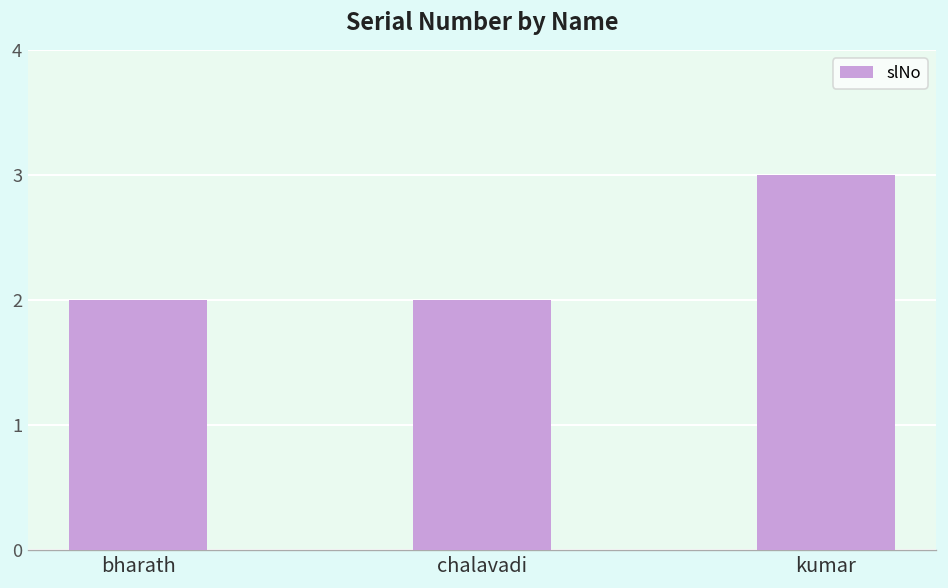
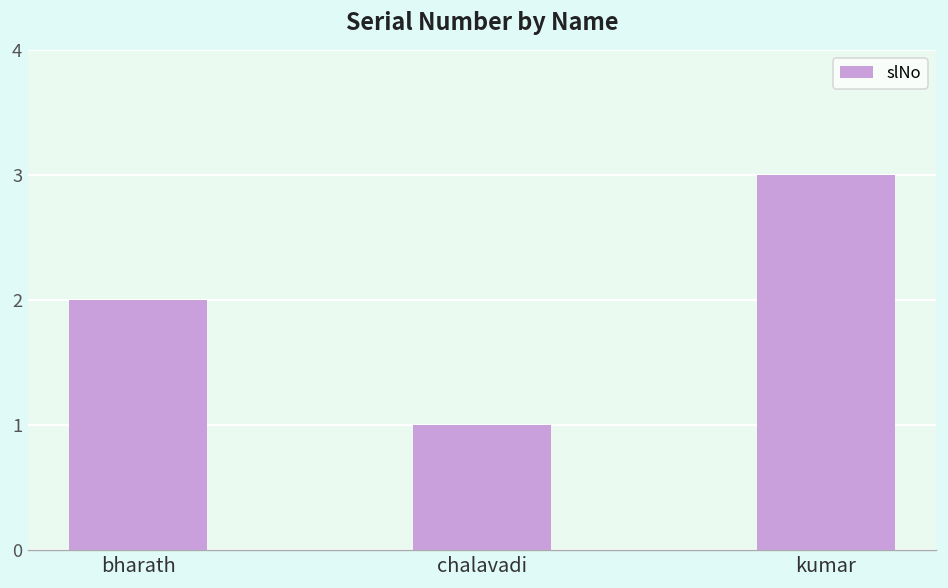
chalavadi: 2 -> 1
